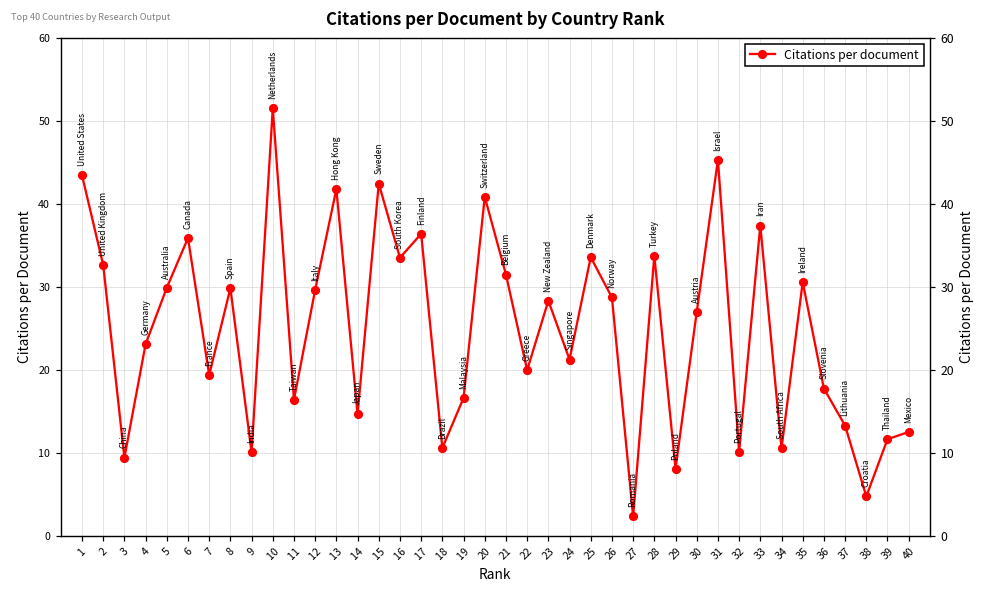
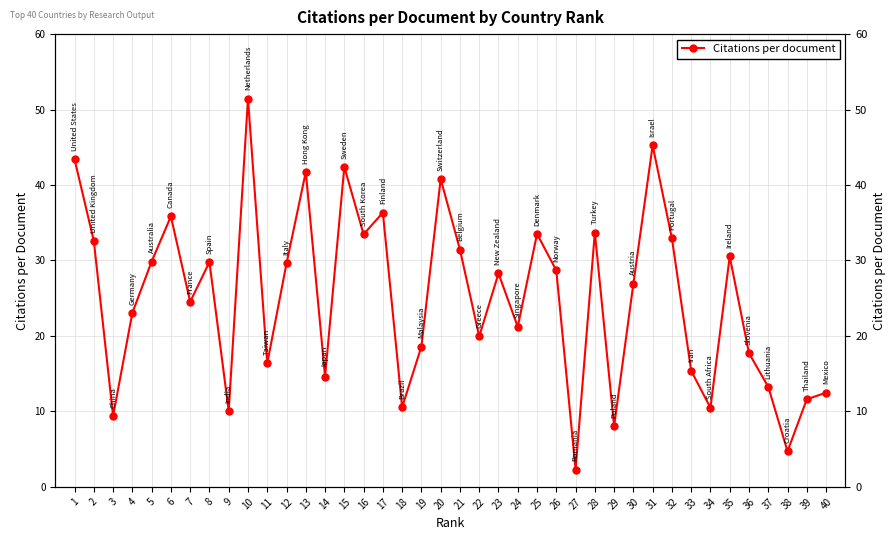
7: 19 -> 25
19: 17 -> 19
32: 10 -> 33
33: 37 -> 15
